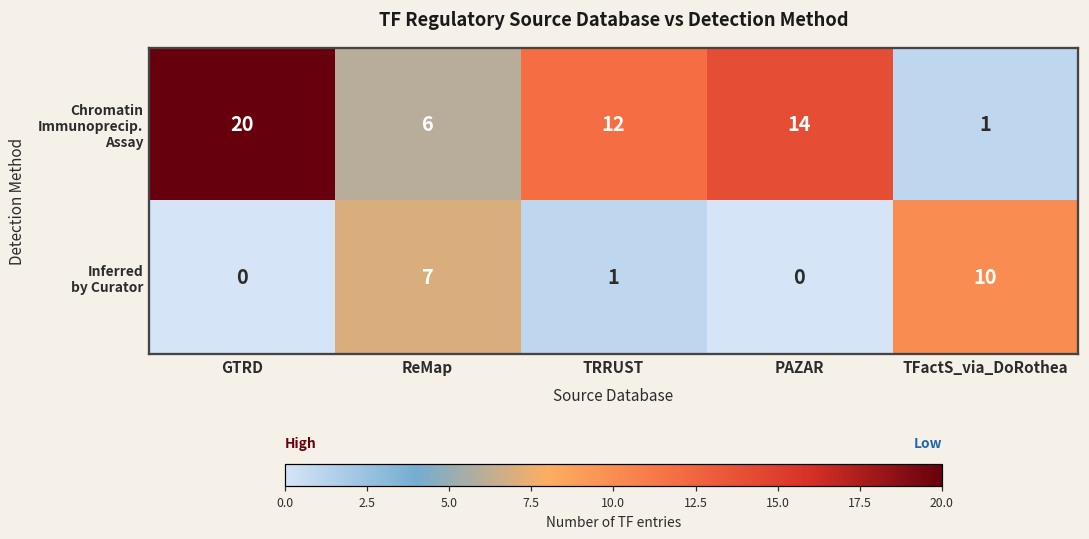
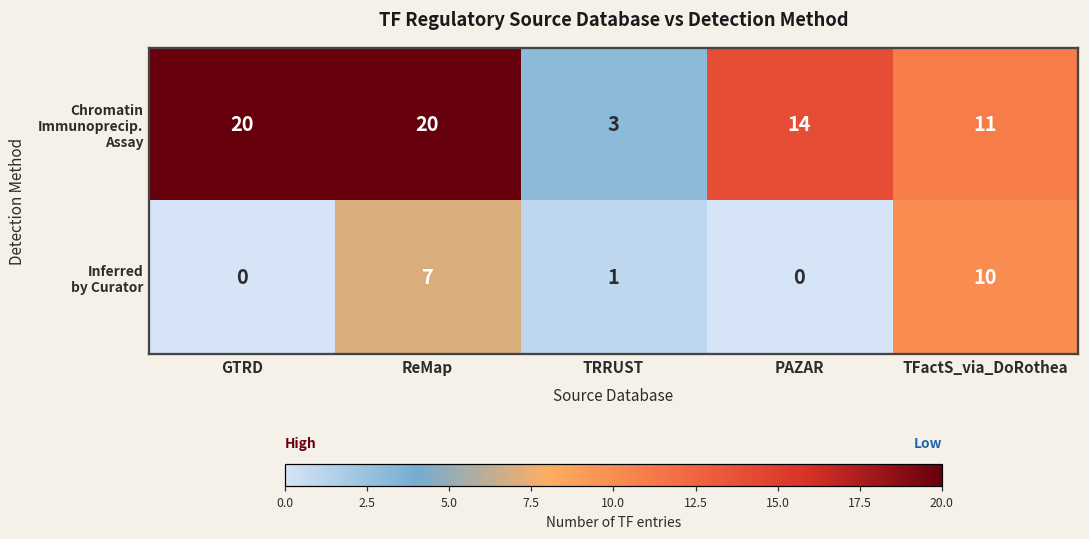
Chromatin Immunoprecip. Assay, ReMap: 6 -> 20
Chromatin Immunoprecip. Assay, TRRUST: 12 -> 3
Chromatin Immunoprecip. Assay, TFactS_via_DoRothea: 1 -> 11
